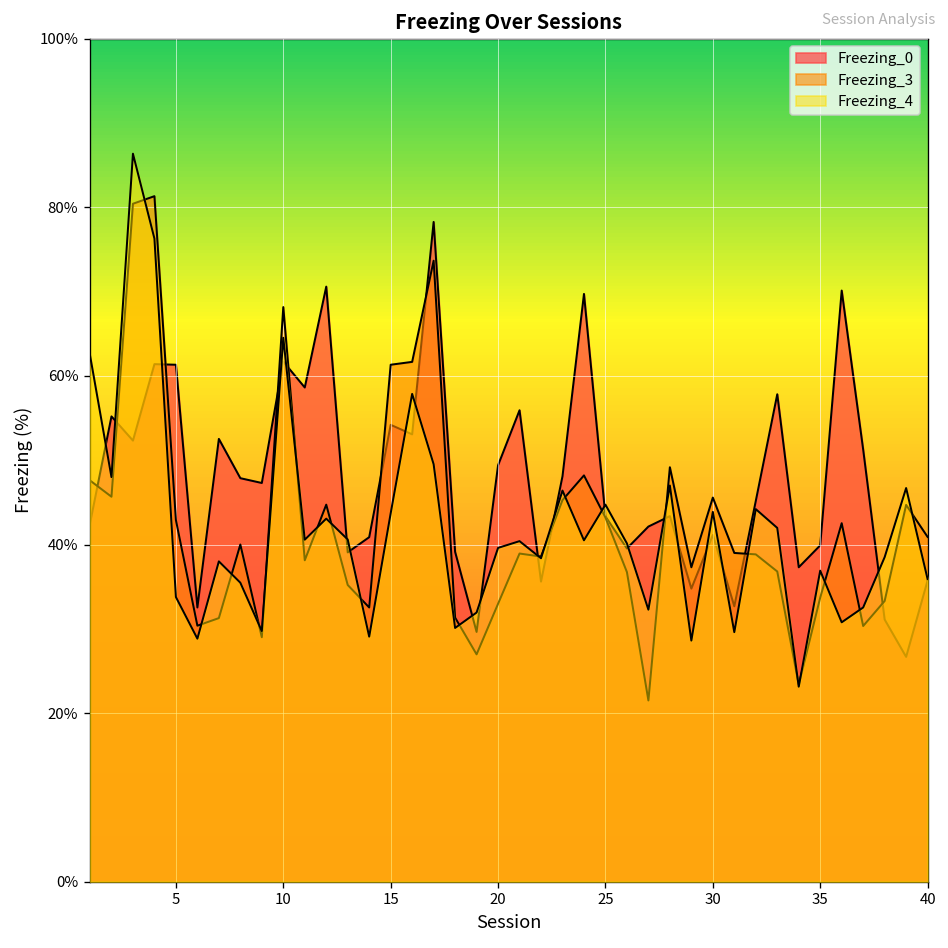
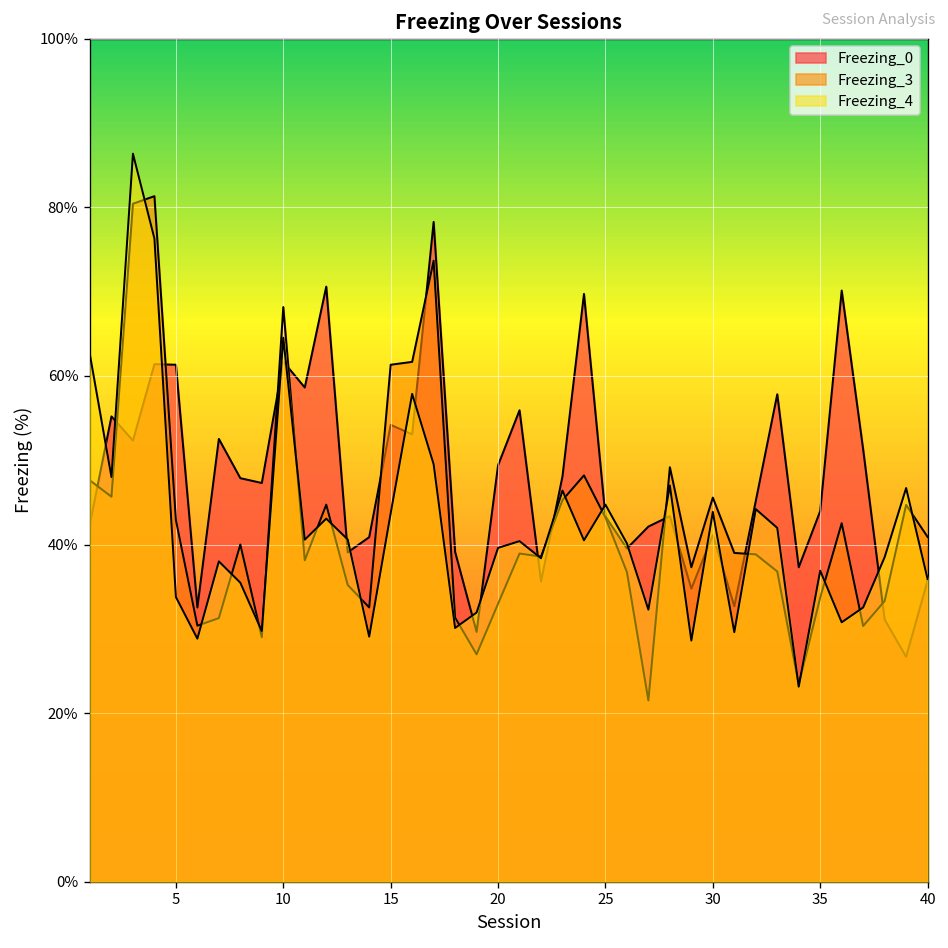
Freezing_0, 35: 40% -> 44%
